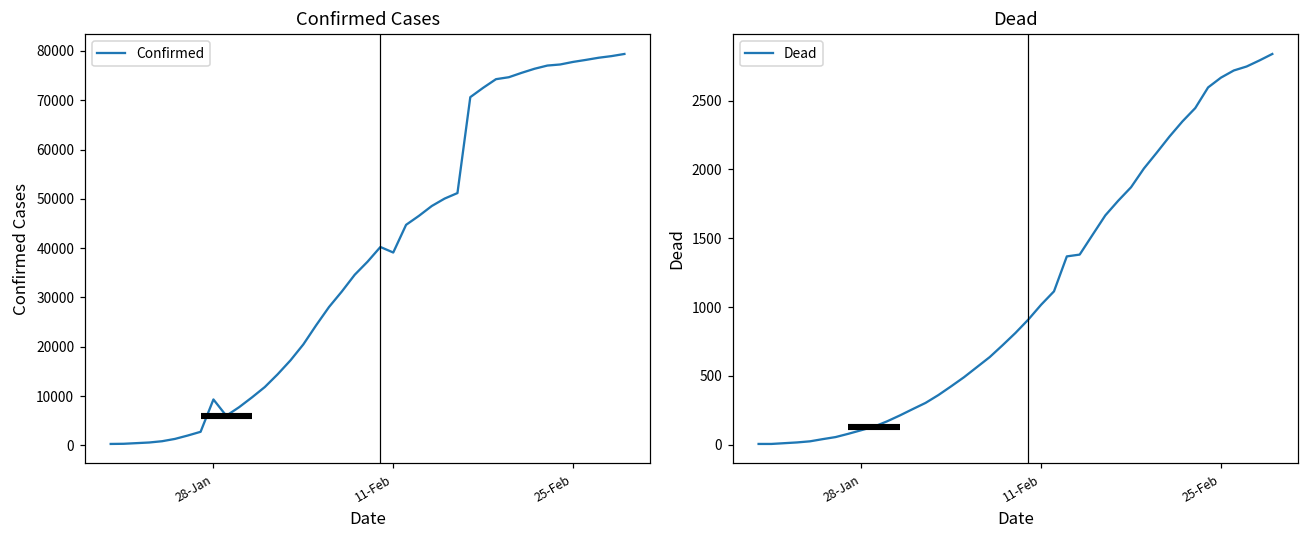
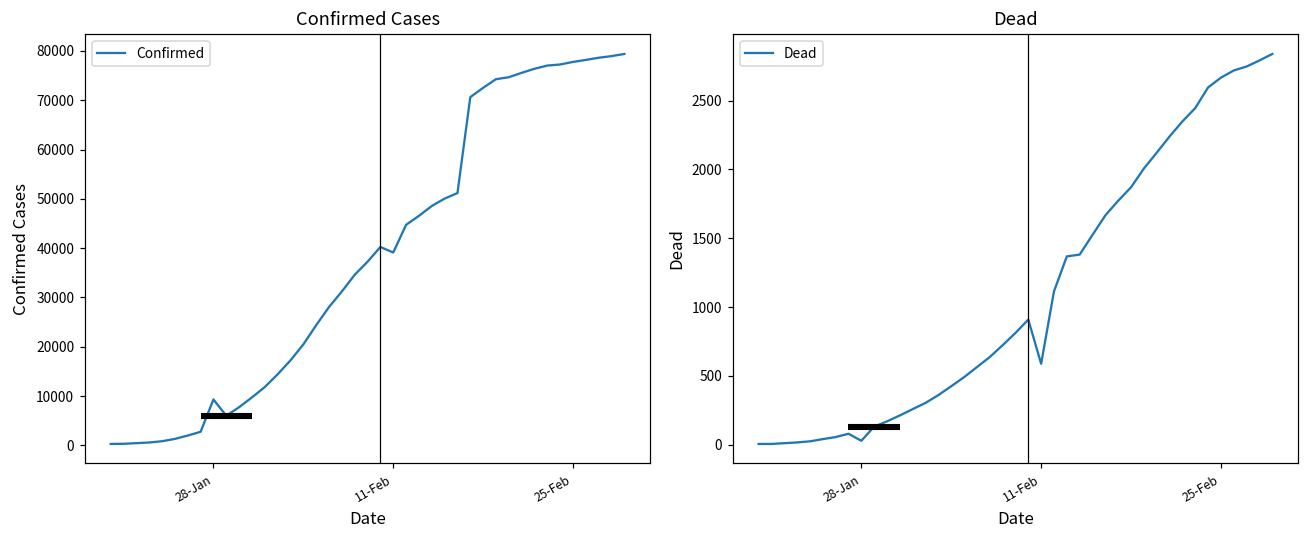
Dead, Dead, 28-Jan: 110 -> 30
Dead, Dead, 11-Feb: 1020 -> 590
